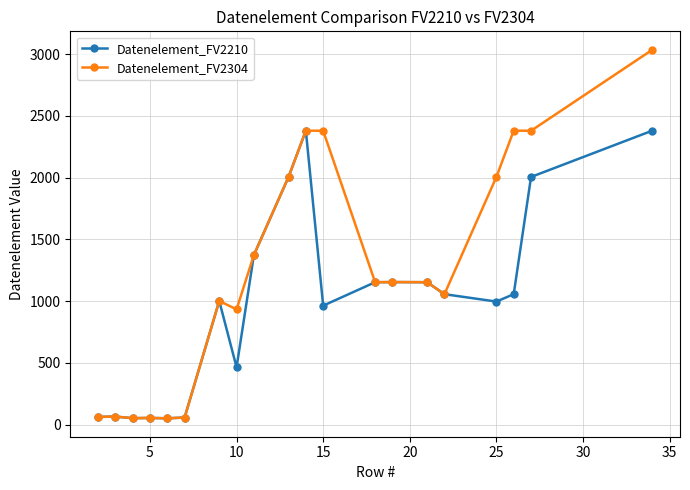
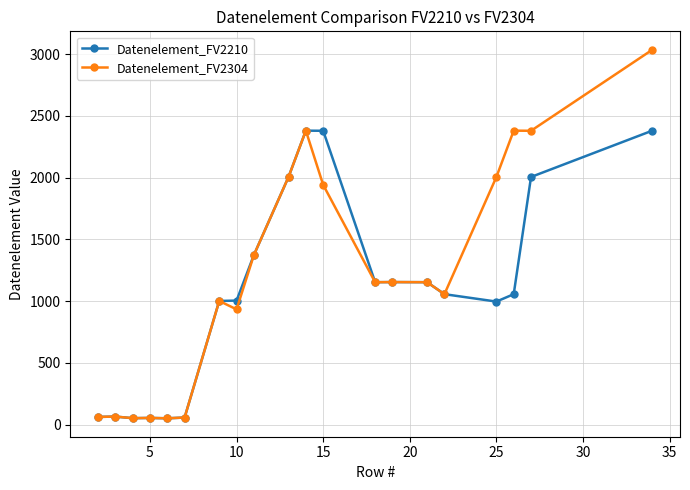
Datenelement_FV2210, 10: 460 -> 1000
Datenelement_FV2210, 15: 960 -> 2380
Datenelement_FV2304, 15: 2380 -> 1940
